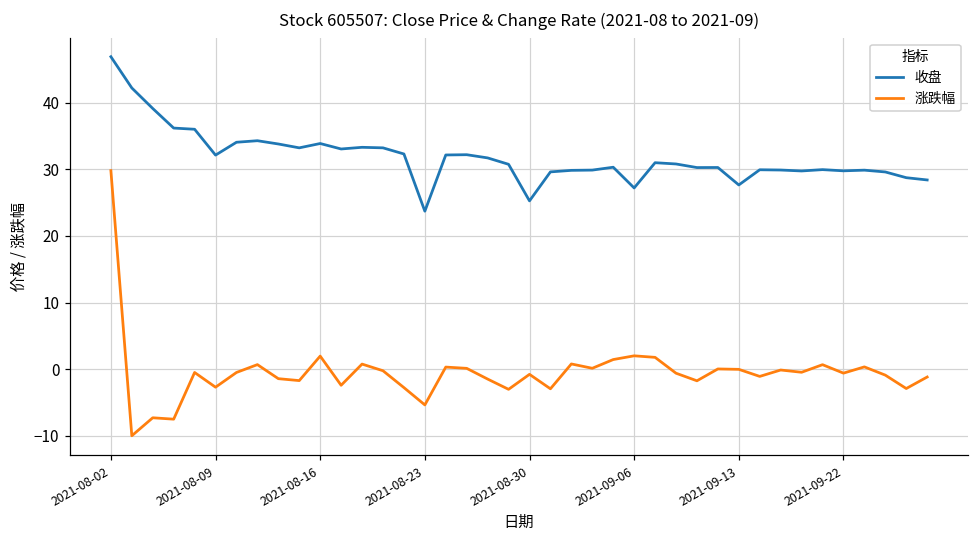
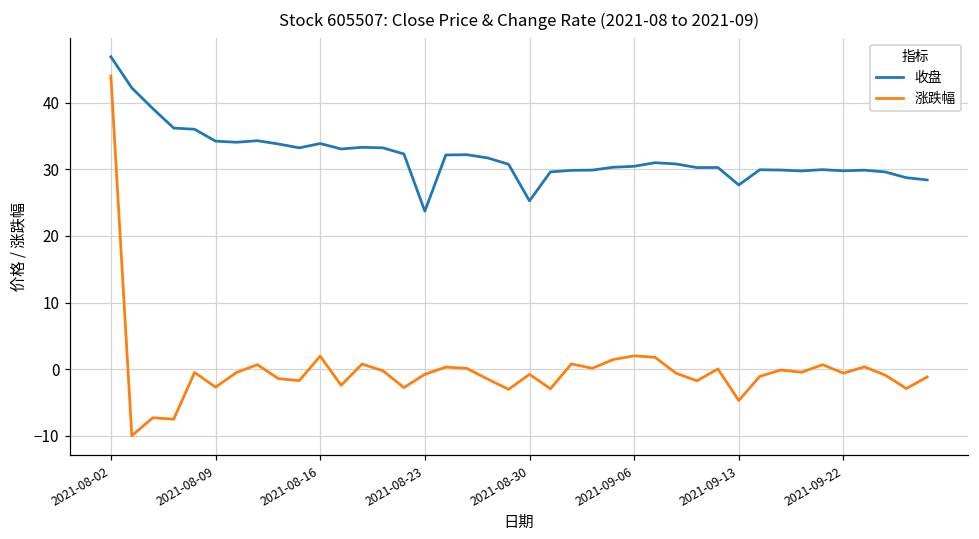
涨跌幅, 2021-08-02: 30 -> 44
收盘, 2021-08-09: 32 -> 34
涨跌幅, 2021-08-23: -5 -> -1
收盘, 2021-09-06: 27 -> 30
涨跌幅, 2021-09-13: 0 -> -5
